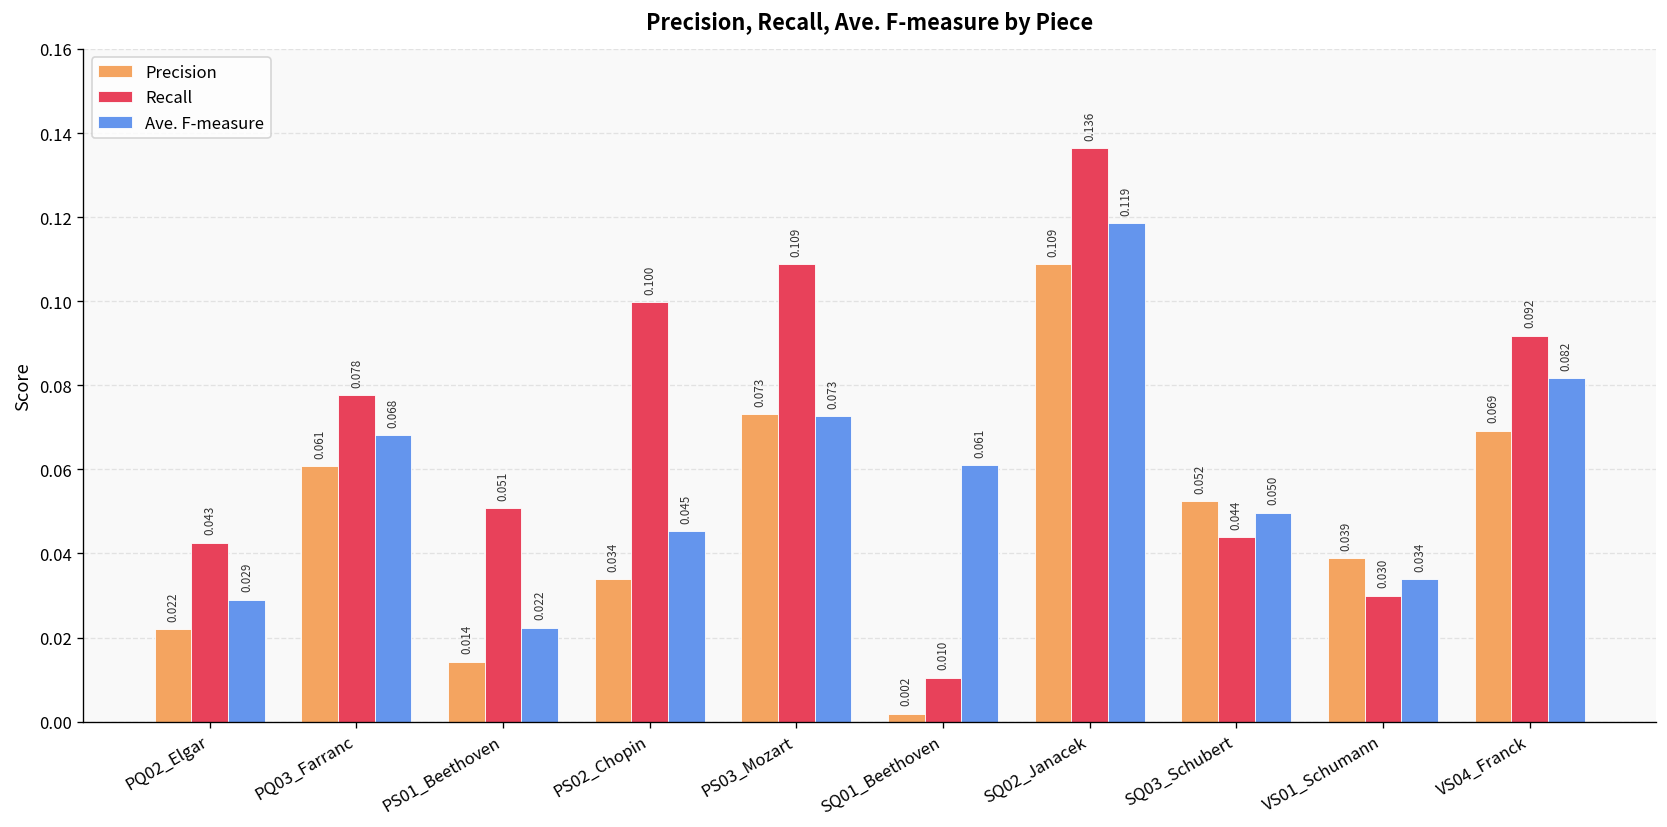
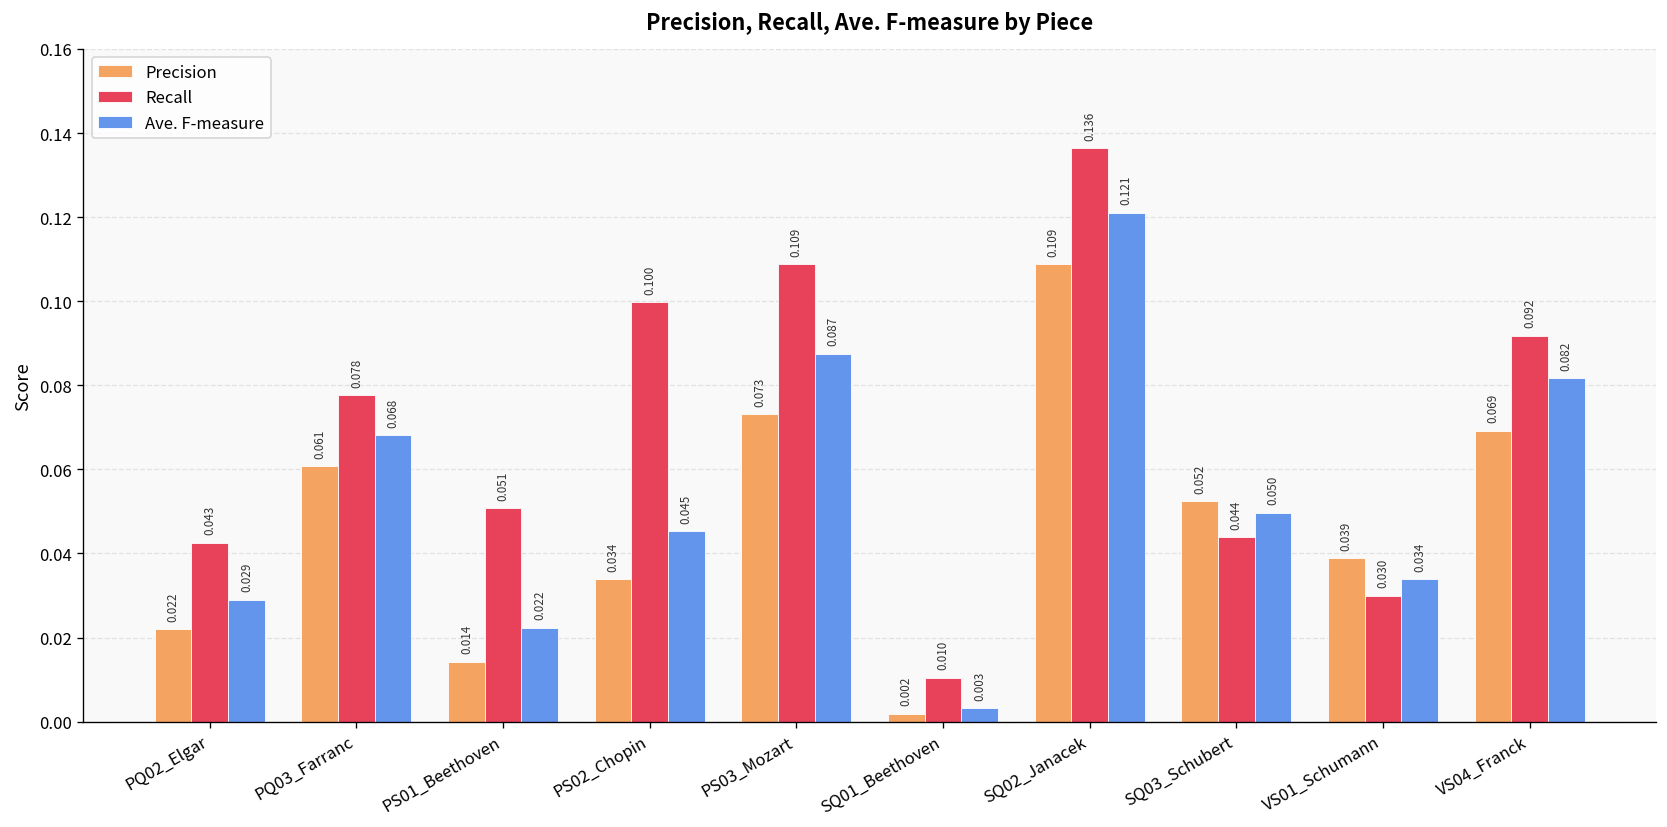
Ave. F-measure, PS03_Mozart: 0.073 -> 0.087
Ave. F-measure, SQ01_Beethoven: 0.061 -> 0.003
Ave. F-measure, SQ02_Janacek: 0.119 -> 0.121
